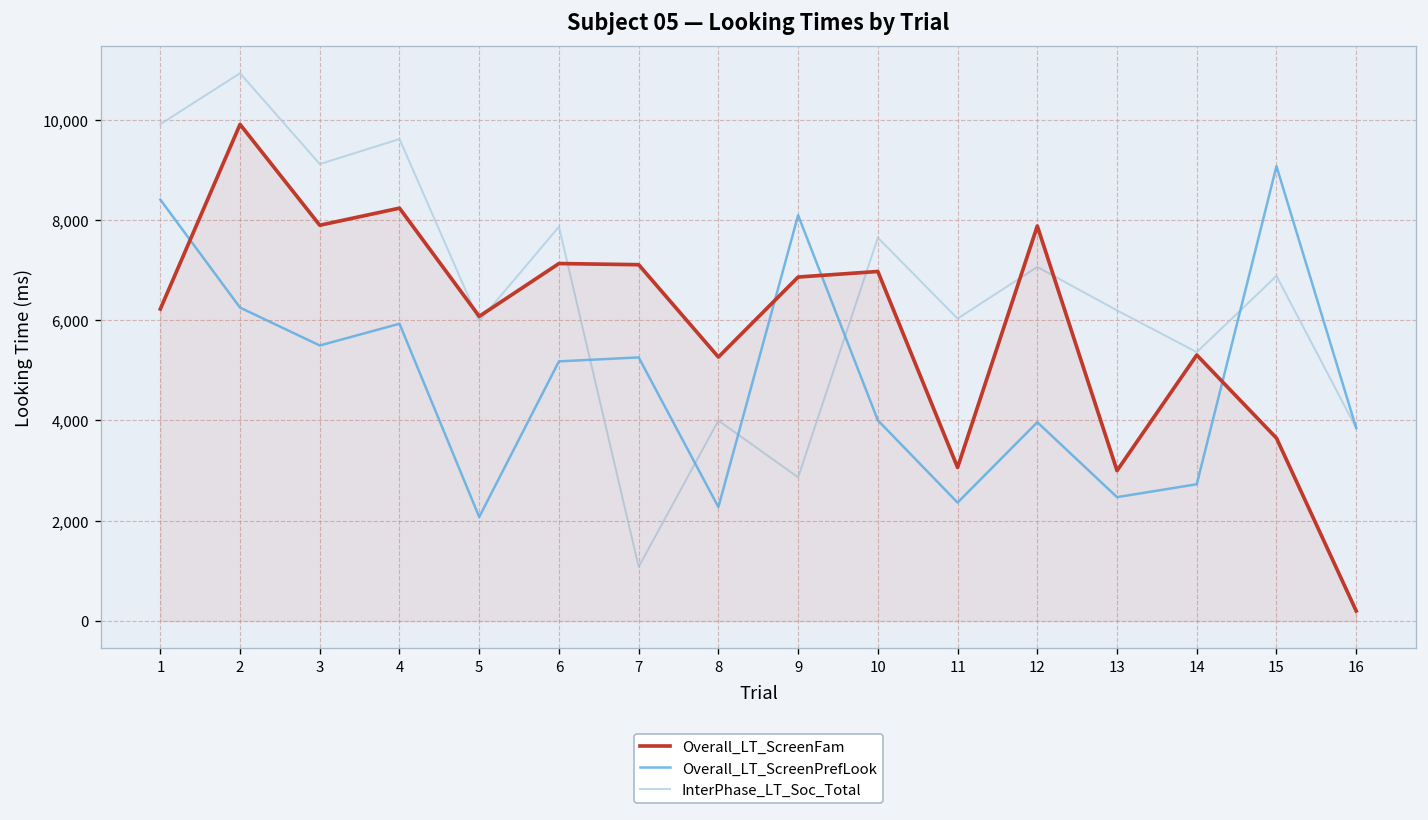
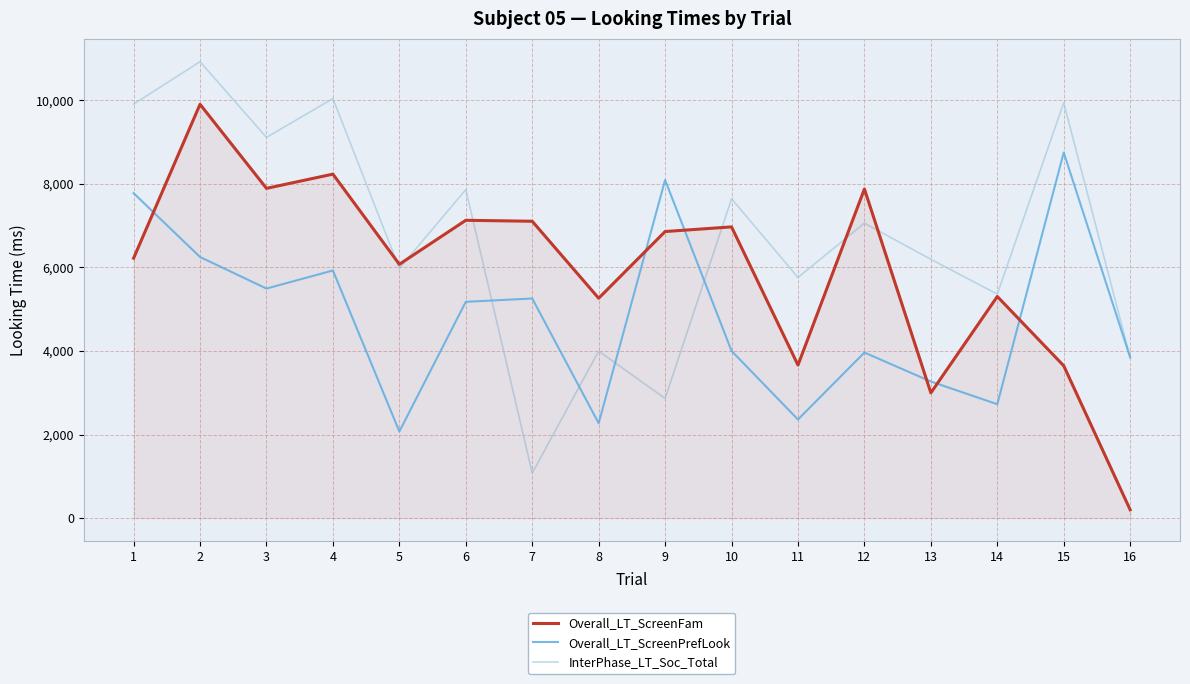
Overall_LT_ScreenPrefLook, 1: 8,400 -> 7,800
InterPhase_LT_Soc_Total, 4: 9,600 -> 10,000
Overall_LT_ScreenFam, 11: 3,100 -> 3,700
InterPhase_LT_Soc_Total, 11: 6,000 -> 5,800
Overall_LT_ScreenPrefLook, 13: 2,500 -> 3,300
Overall_LT_ScreenPrefLook, 15: 9,100 -> 8,800
InterPhase_LT_Soc_Total, 15: 6,900 -> 9,900
